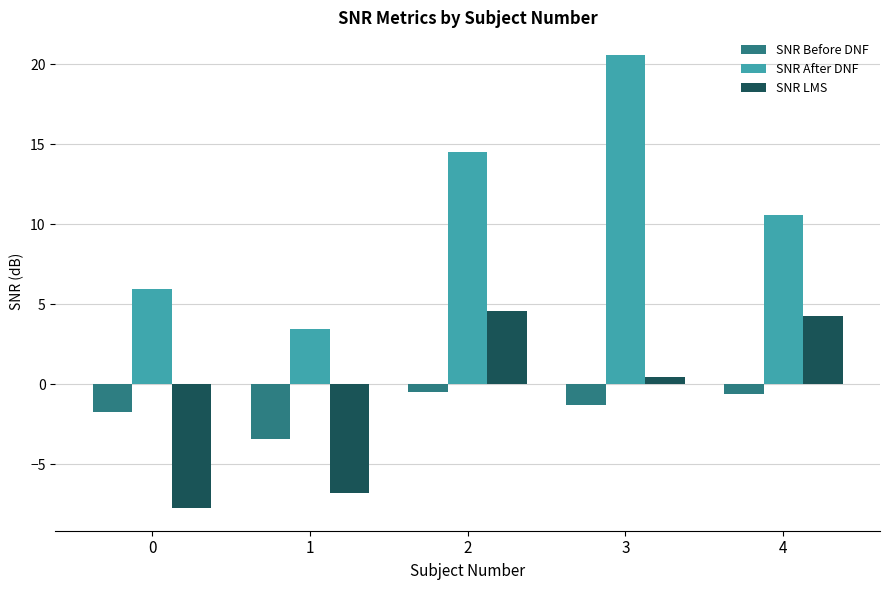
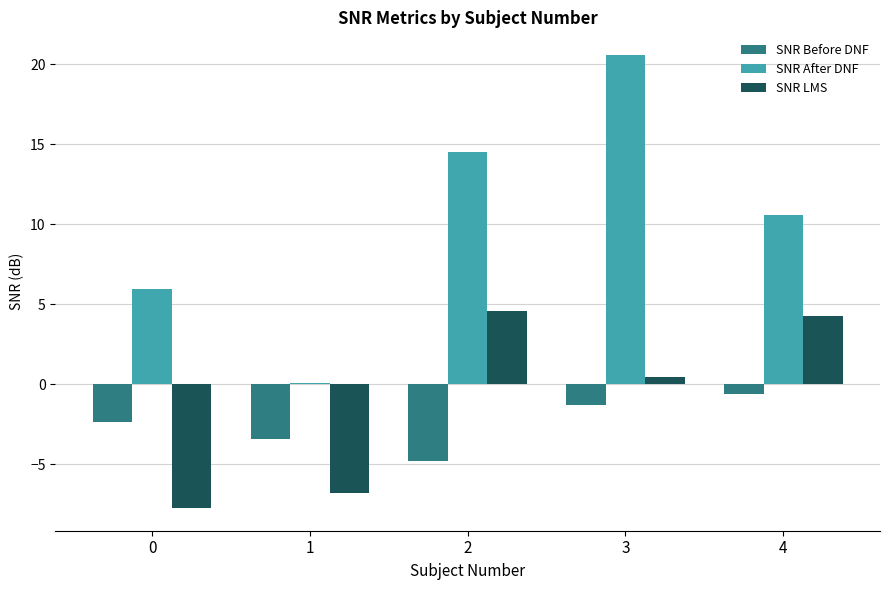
SNR Before DNF, 0: -1.8 -> -2.4
SNR After DNF, 1: 3.5 -> 0.1
SNR Before DNF, 2: -0.5 -> -4.8
